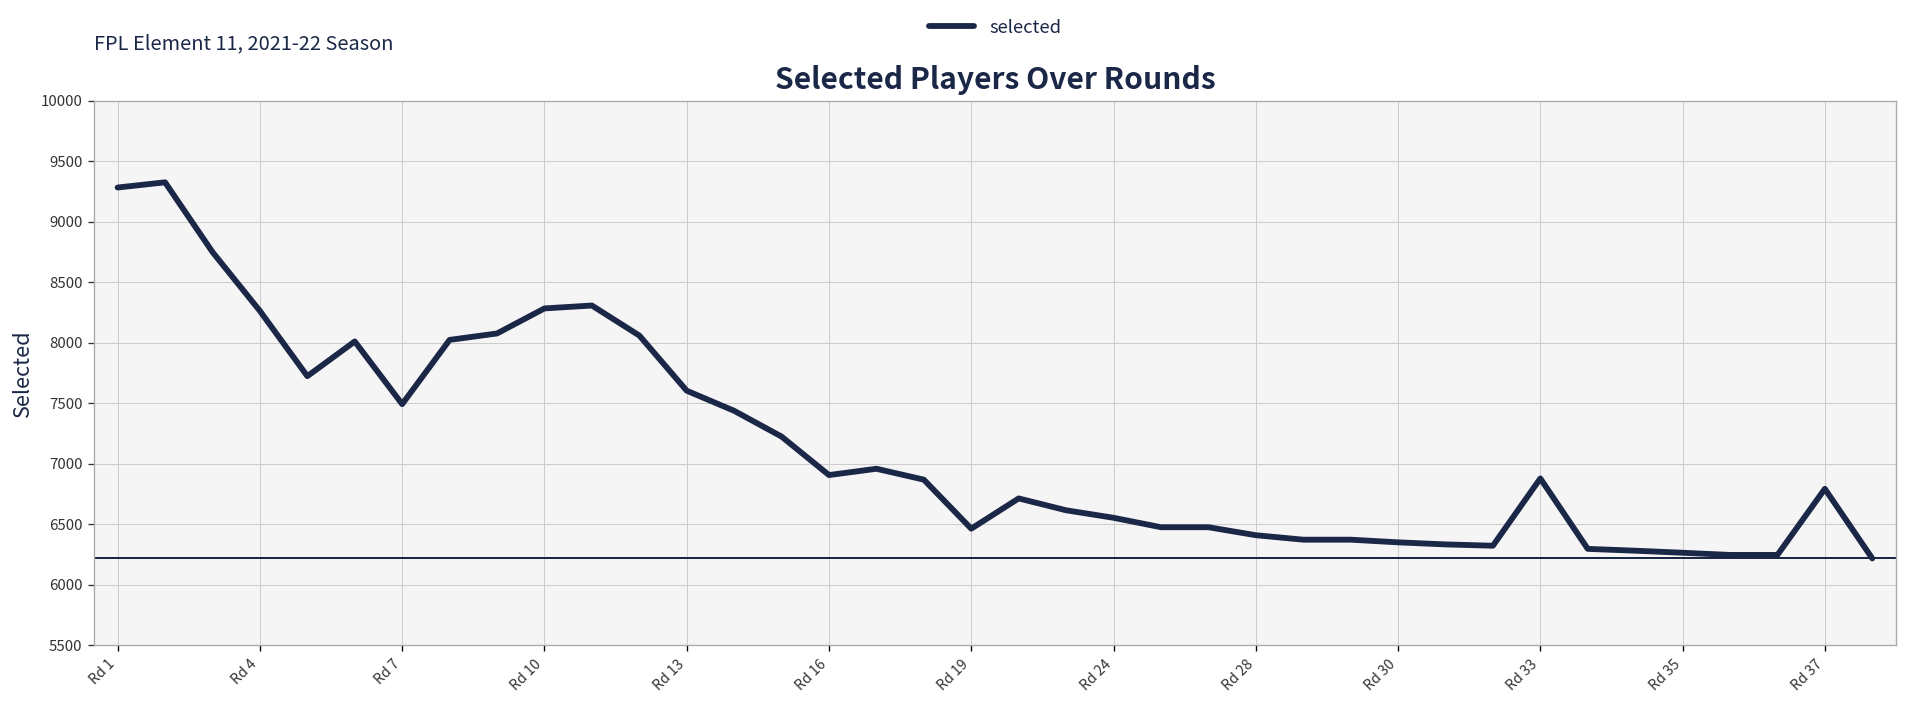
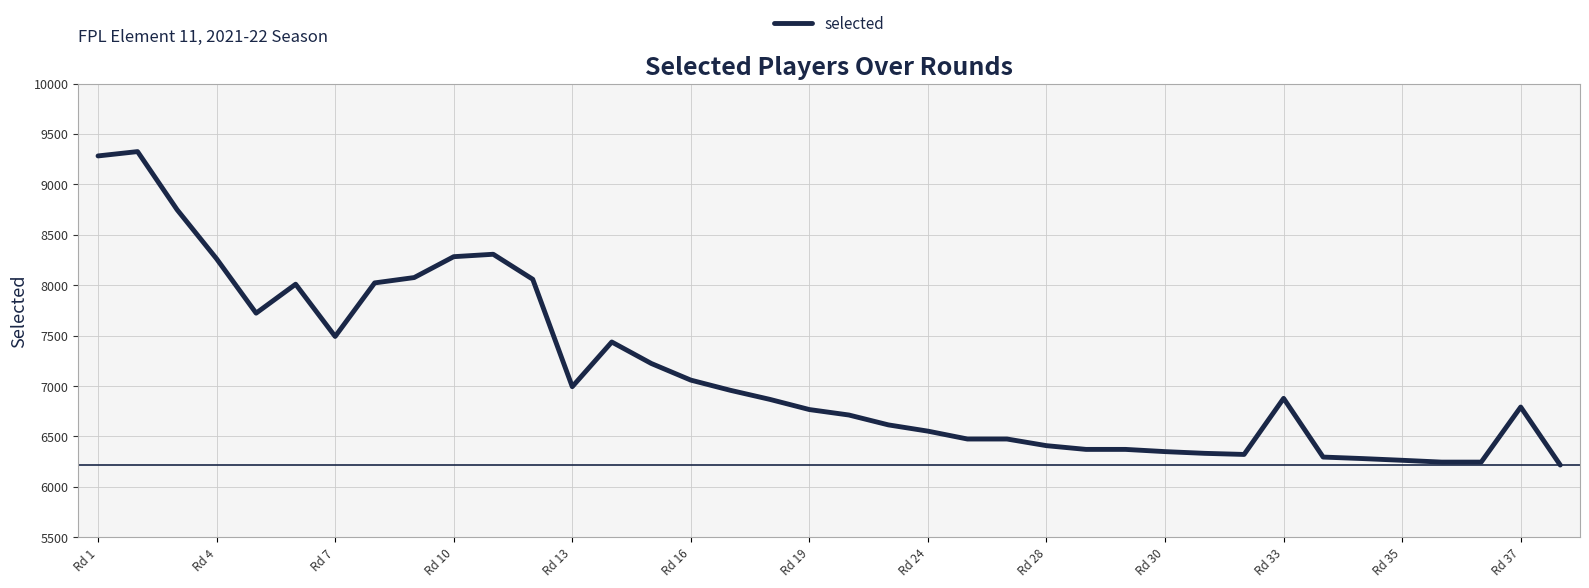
Rd 13: 7600 -> 6990
Rd 16: 6910 -> 7060
Rd 19: 6460 -> 6770
